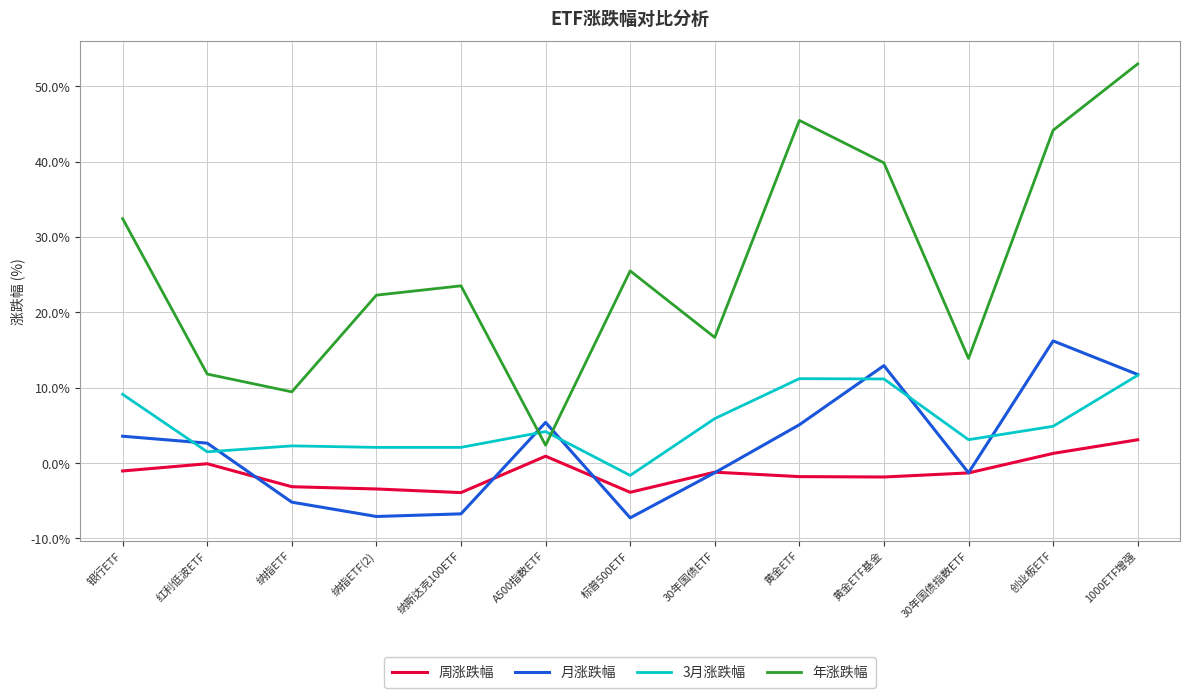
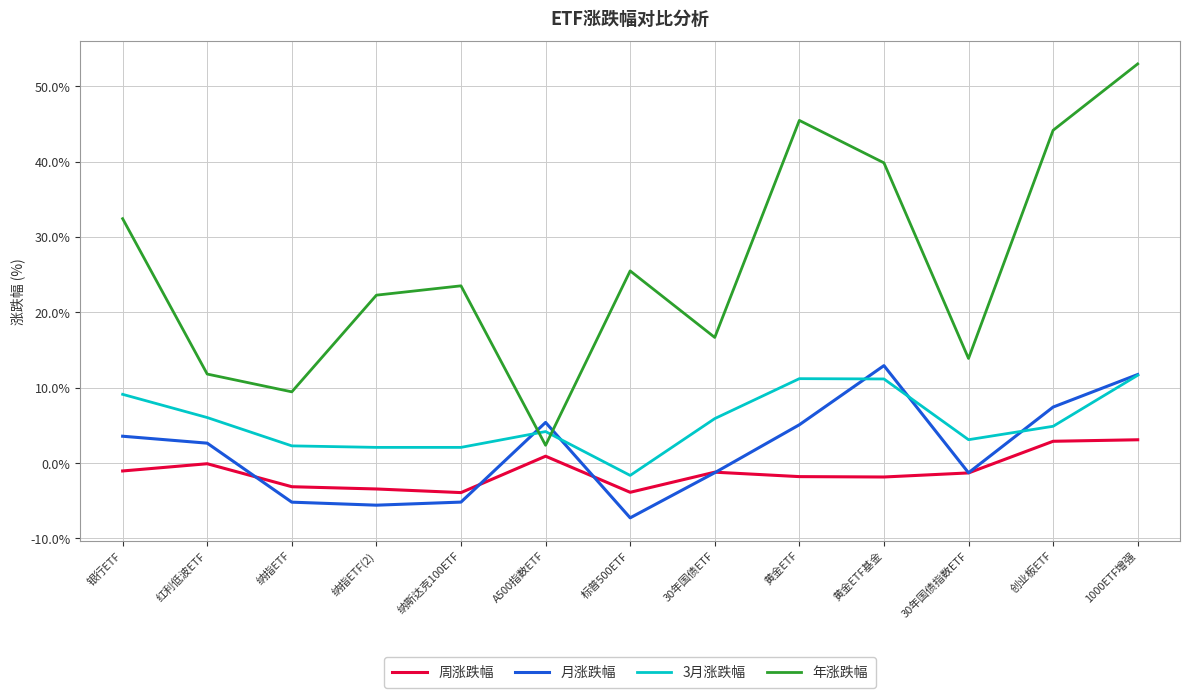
3月涨跌幅, 红利低波ETF: 1% -> 6%
月涨跌幅, 纳指ETF(2): -7% -> -6%
月涨跌幅, 纳斯达克100ETF: -7% -> -5%
周涨跌幅, 创业板ETF: 1% -> 3%
月涨跌幅, 创业板ETF: 16% -> 7%
